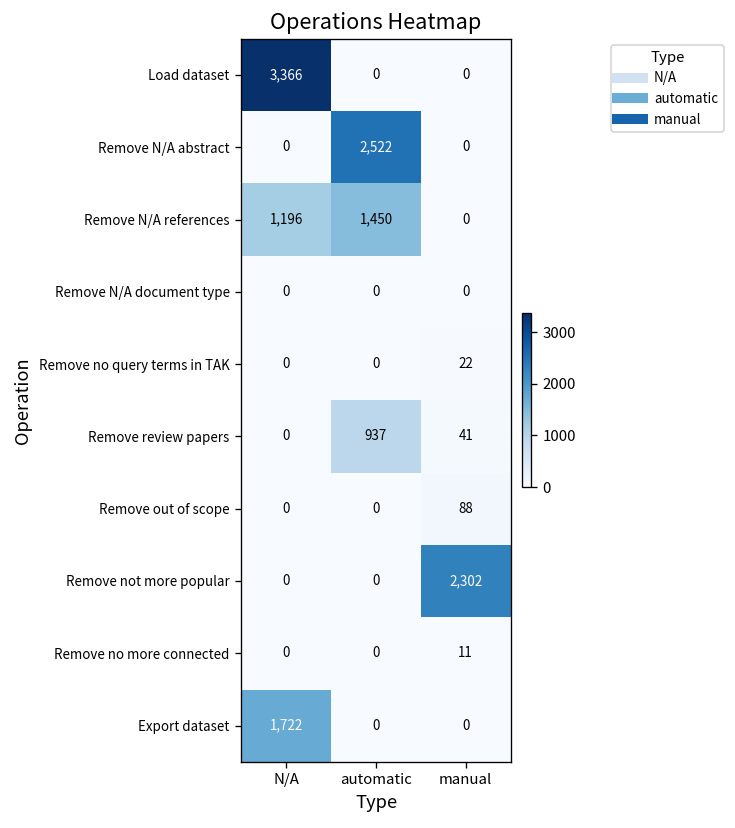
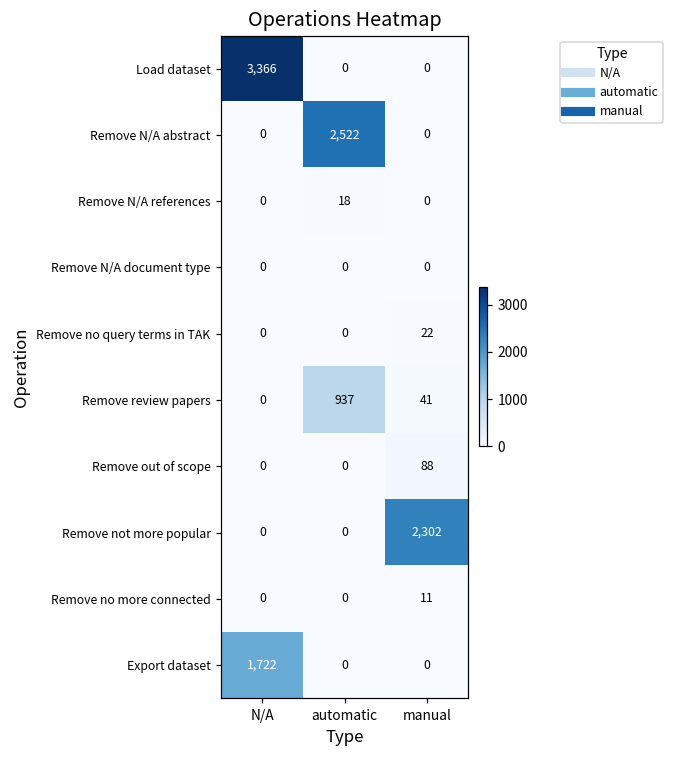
Remove N/A references, N/A: 1,196 -> 0
Remove N/A references, automatic: 1,450 -> 18
